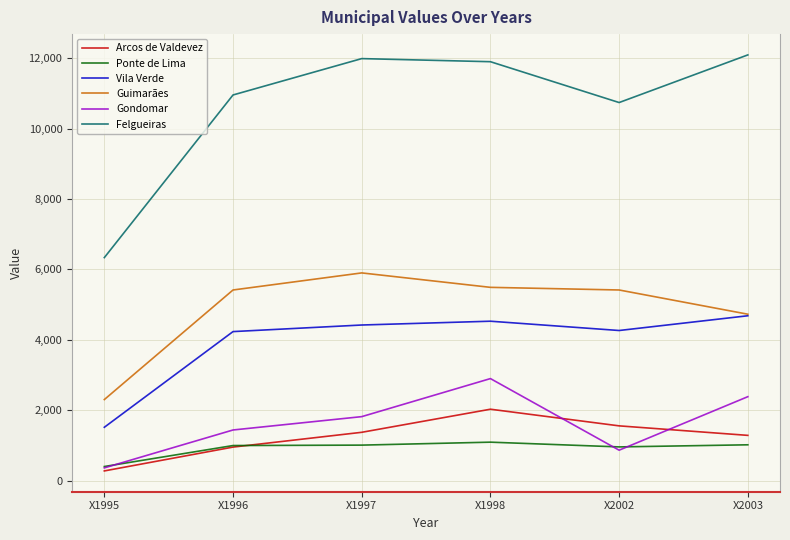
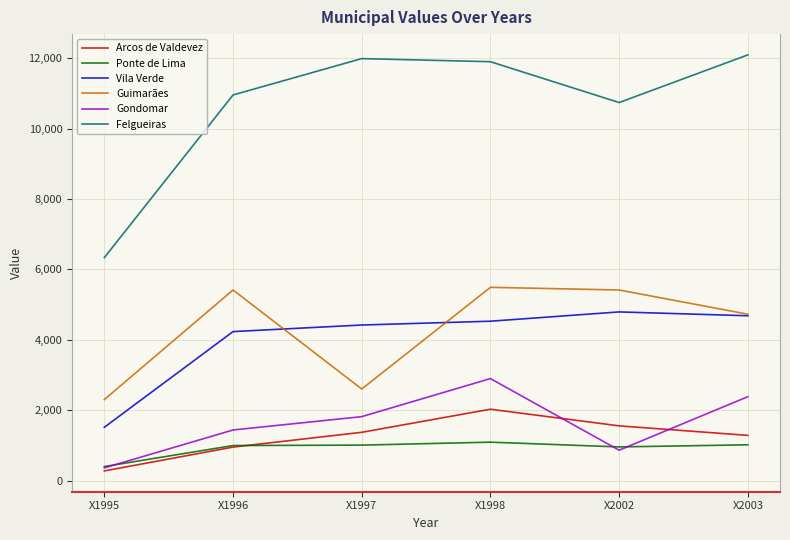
Guimarães, X1997: 5,900 -> 2,600
Vila Verde, X2002: 4,300 -> 4,800
